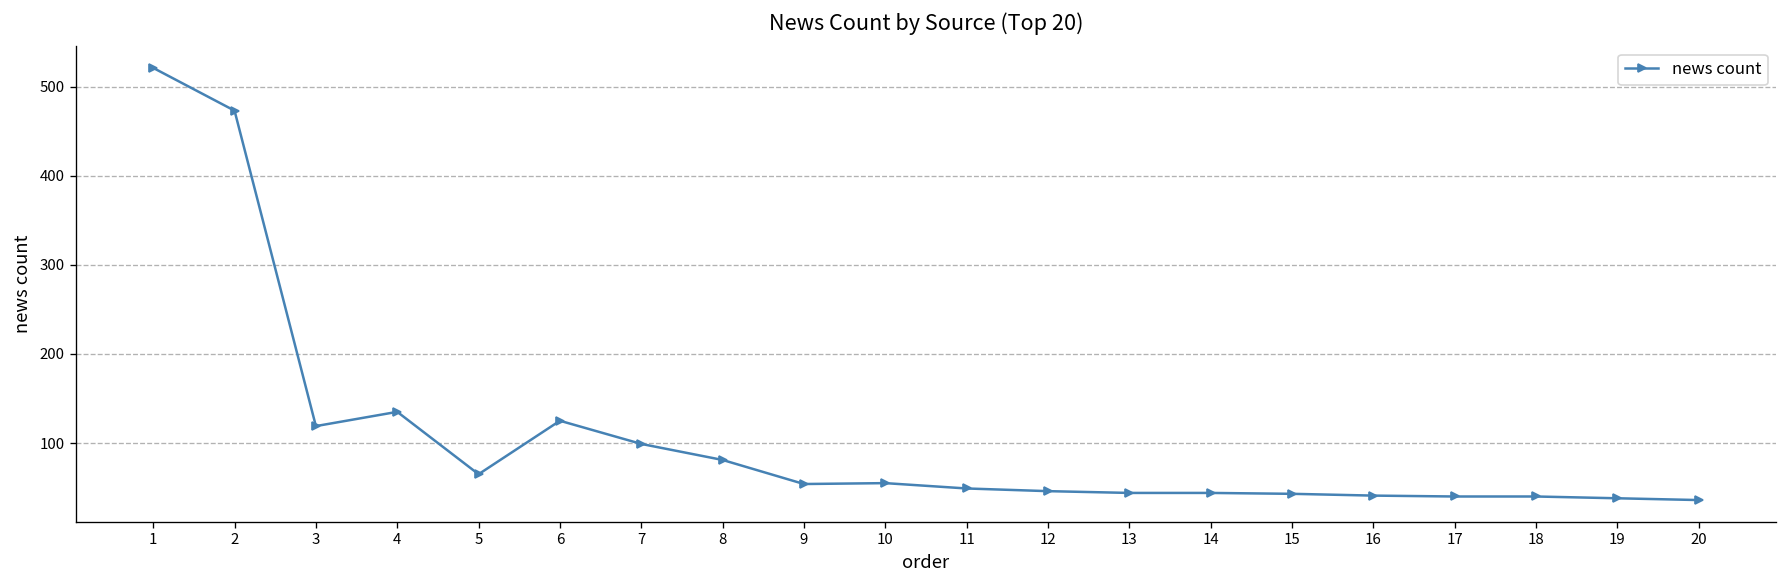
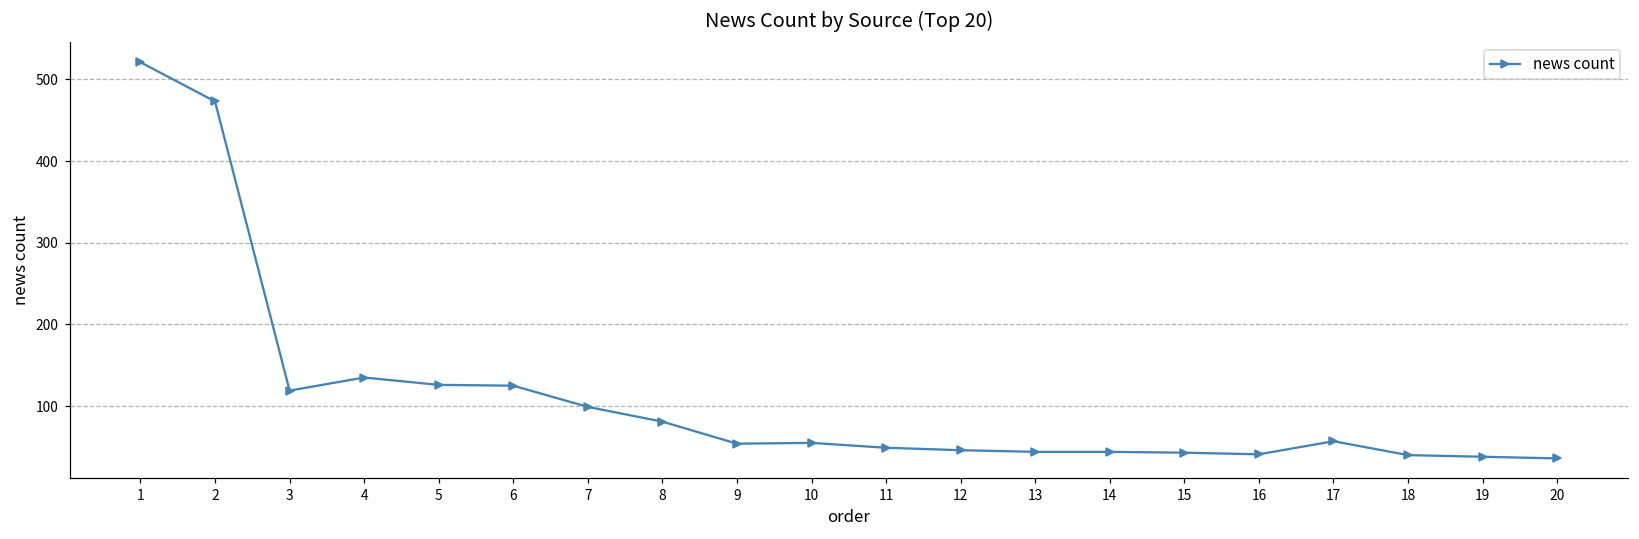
5: 70 -> 130
17: 40 -> 60
